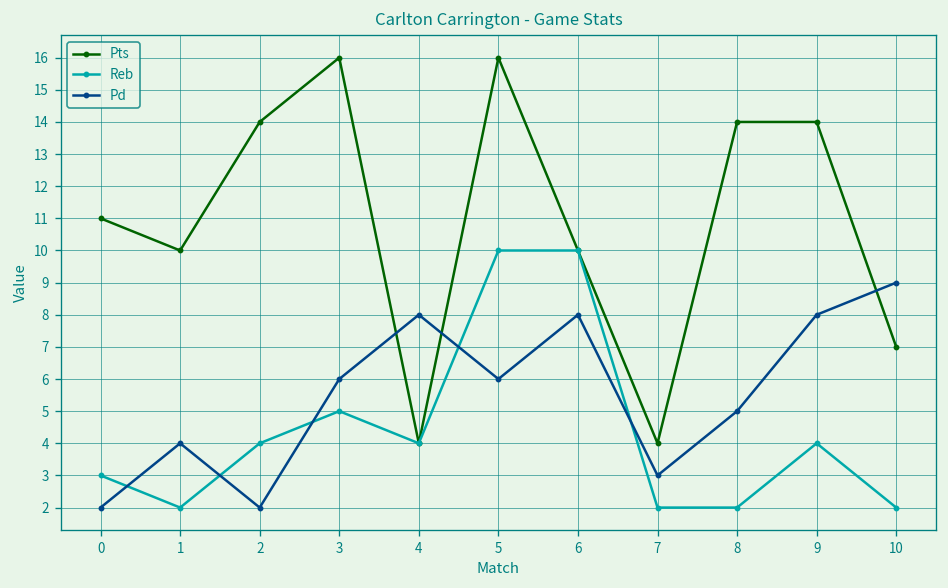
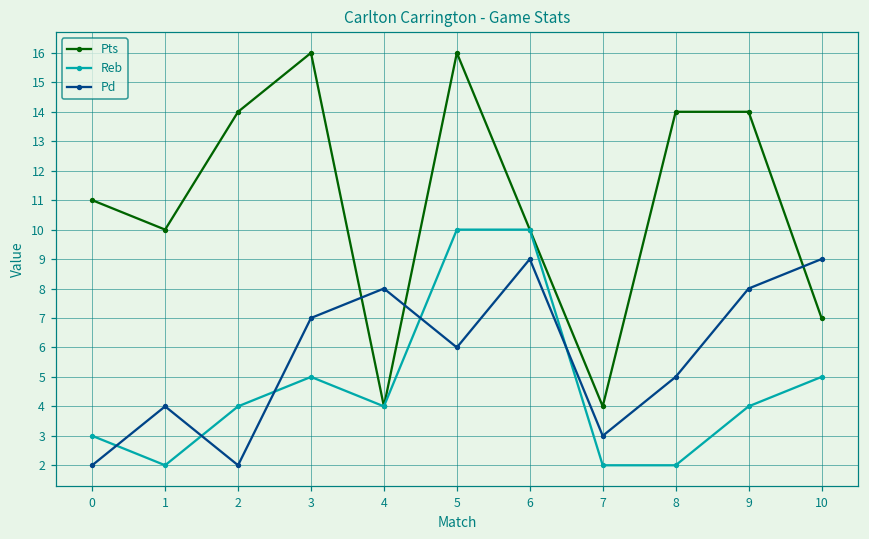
Pd, 3: 6 -> 7
Pd, 6: 8 -> 9
Reb, 10: 2 -> 5
